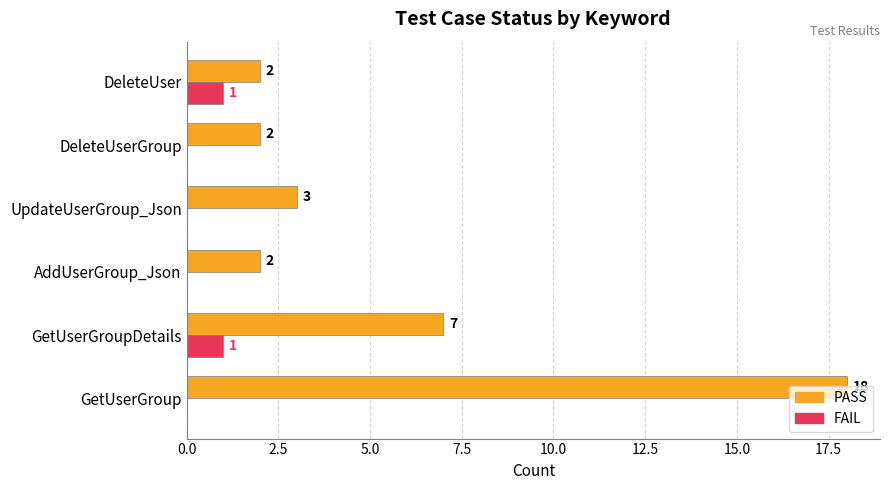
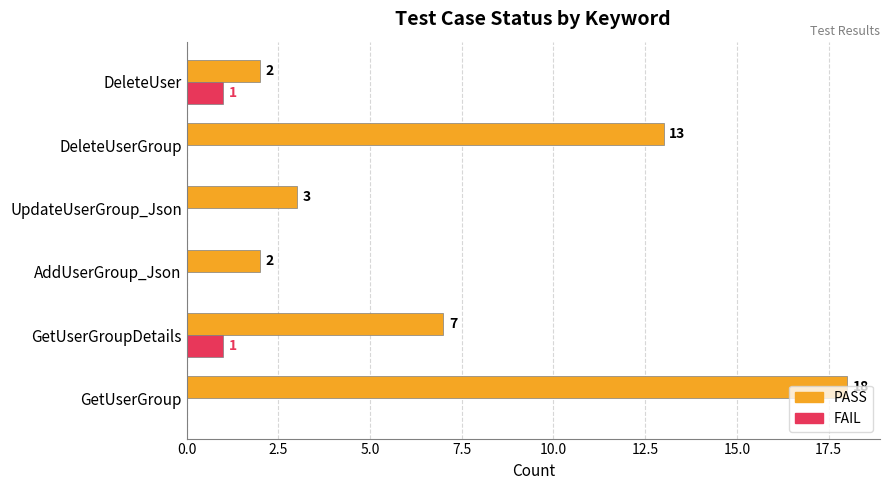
PASS, DeleteUserGroup: 2 -> 13
